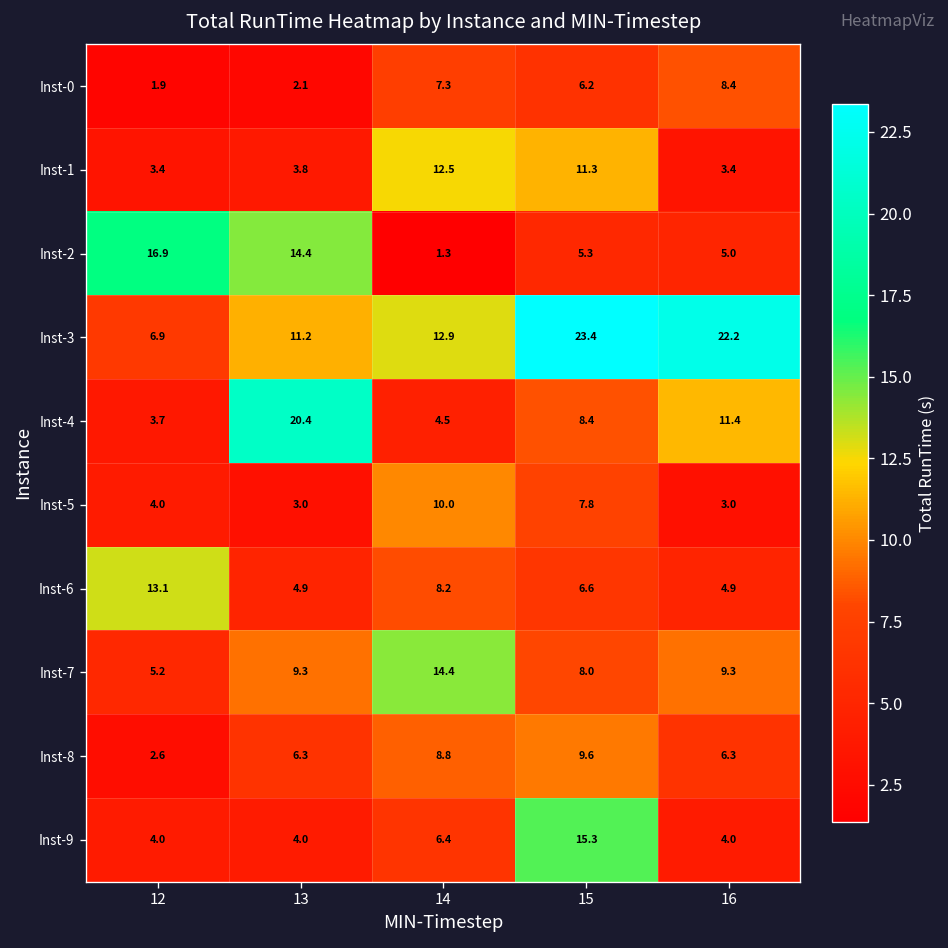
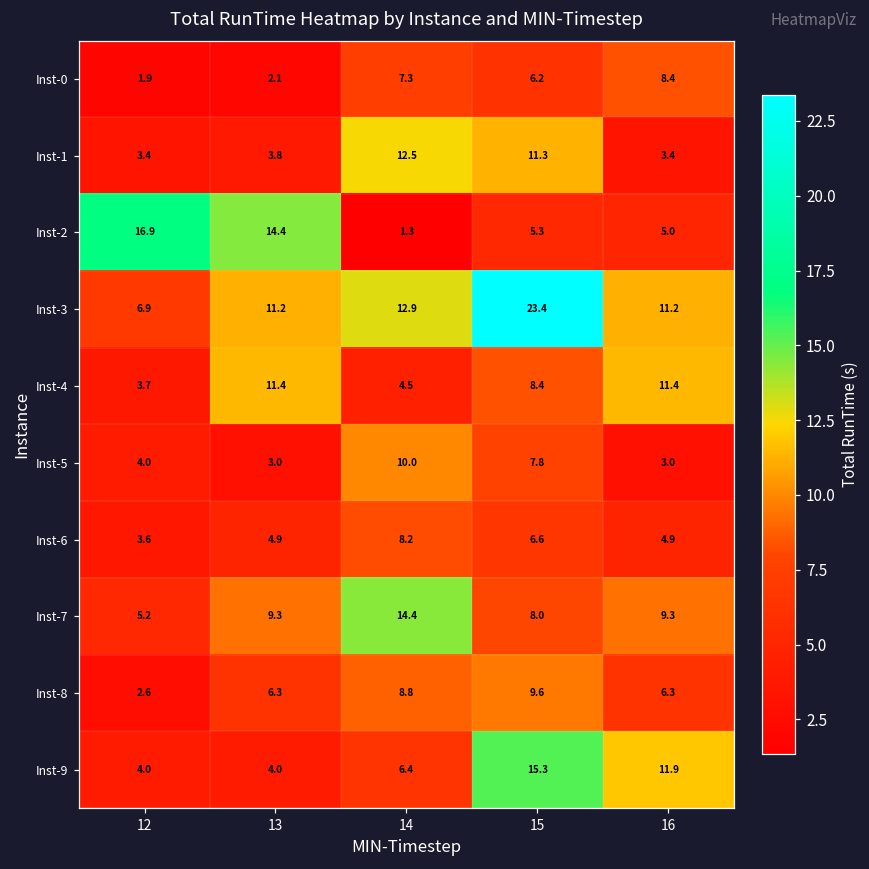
Inst-3, 16: 22.2 -> 11.2
Inst-4, 13: 20.4 -> 11.4
Inst-6, 12: 13.1 -> 3.6
Inst-9, 16: 4.0 -> 11.9
